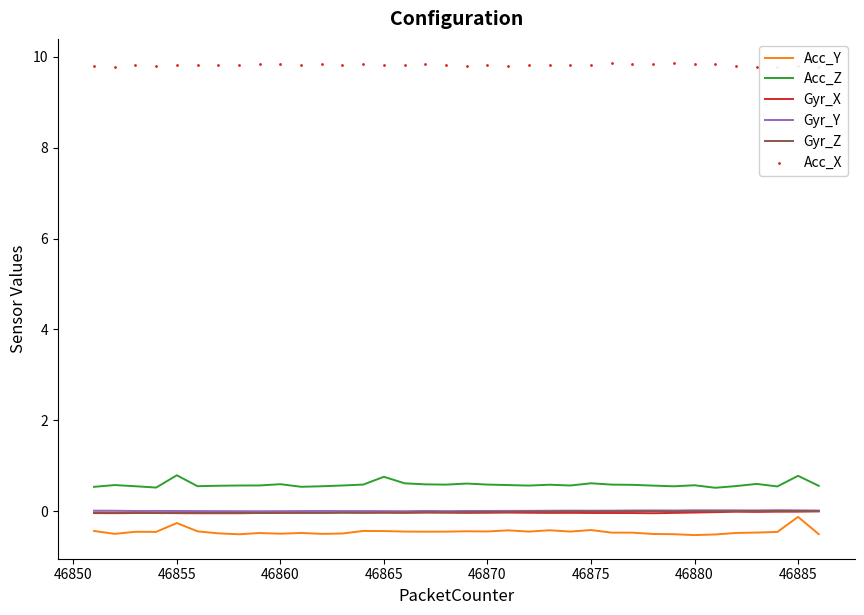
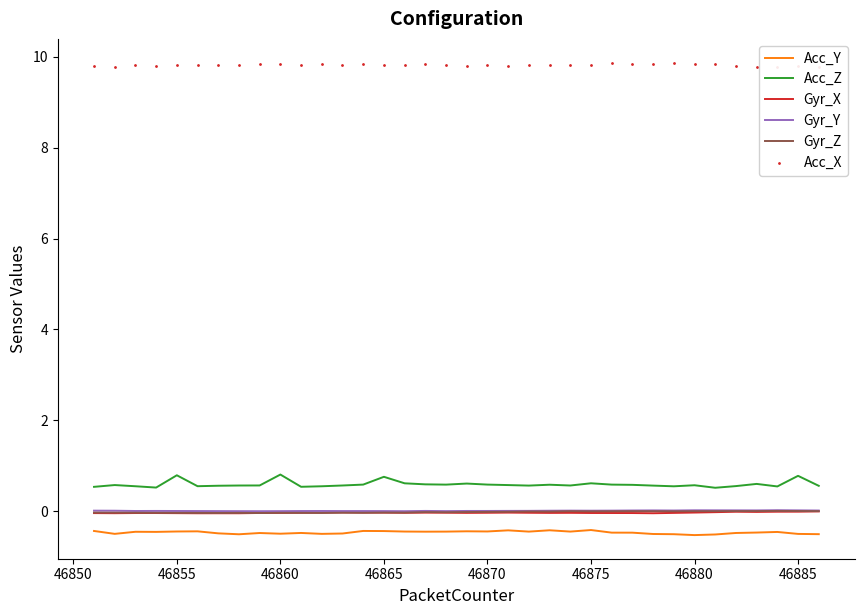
Acc_Y, 46855: -0.3 -> -0.4
Acc_Z, 46860: 0.6 -> 0.8
Acc_Y, 46885: -0.1 -> -0.5
